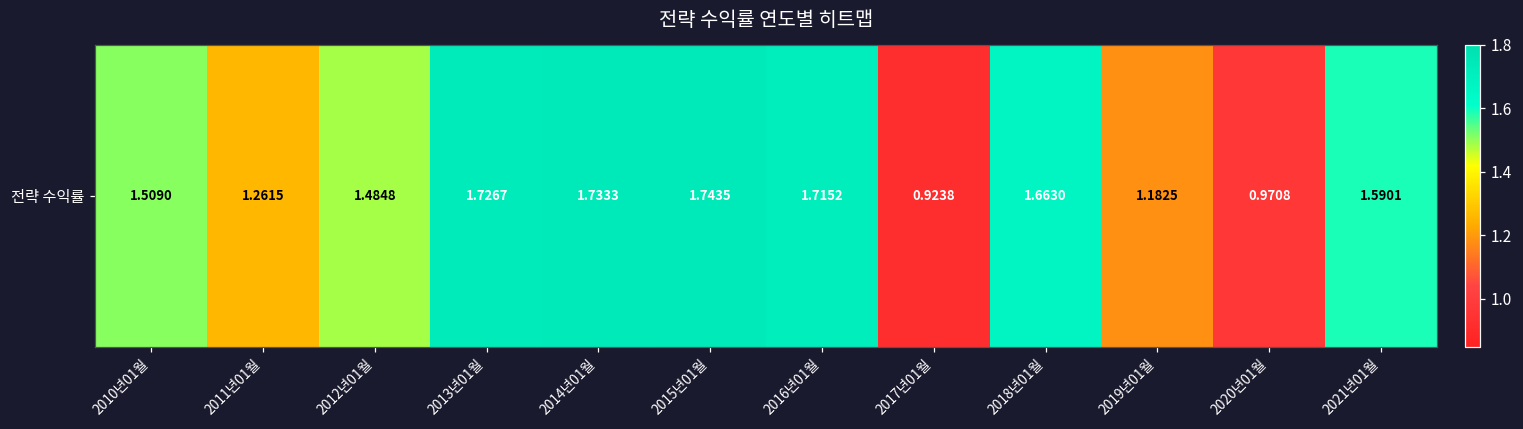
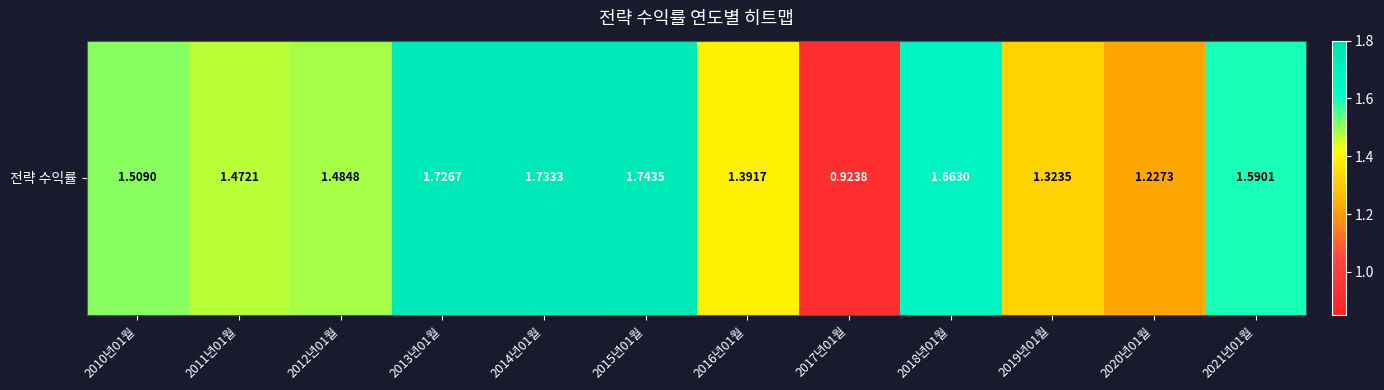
전략 수익률, 2011년01월: 1.2615 -> 1.4721
전략 수익률, 2016년01월: 1.7152 -> 1.3917
전략 수익률, 2019년01월: 1.1825 -> 1.3235
전략 수익률, 2020년01월: 0.9708 -> 1.2273
